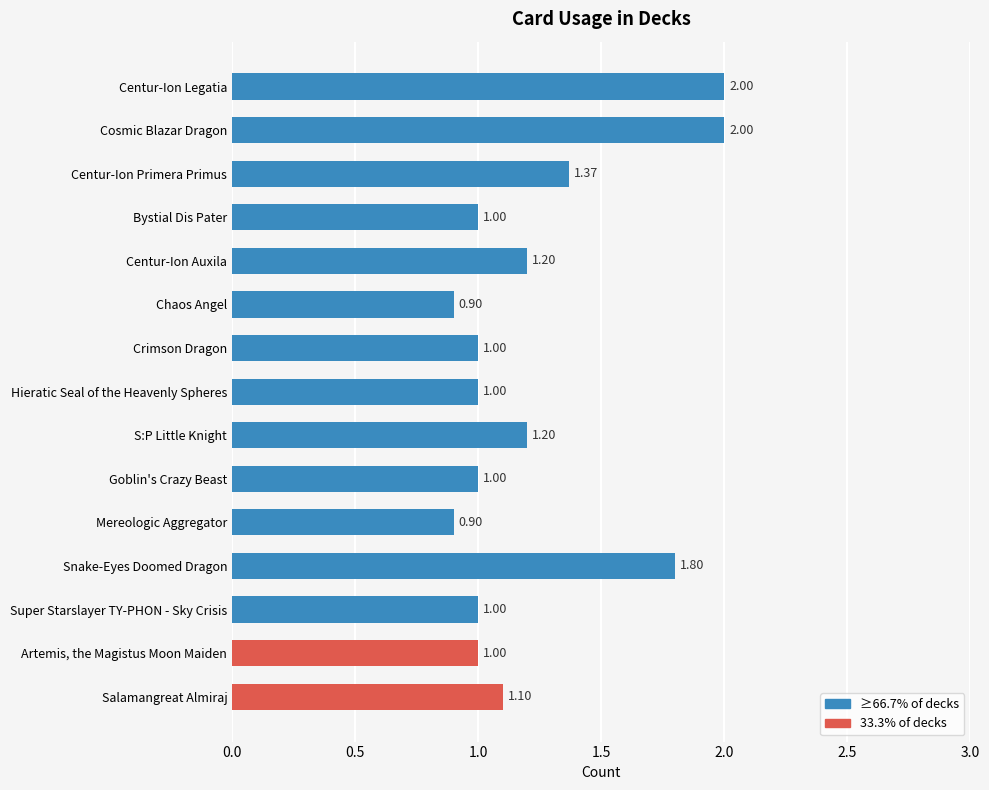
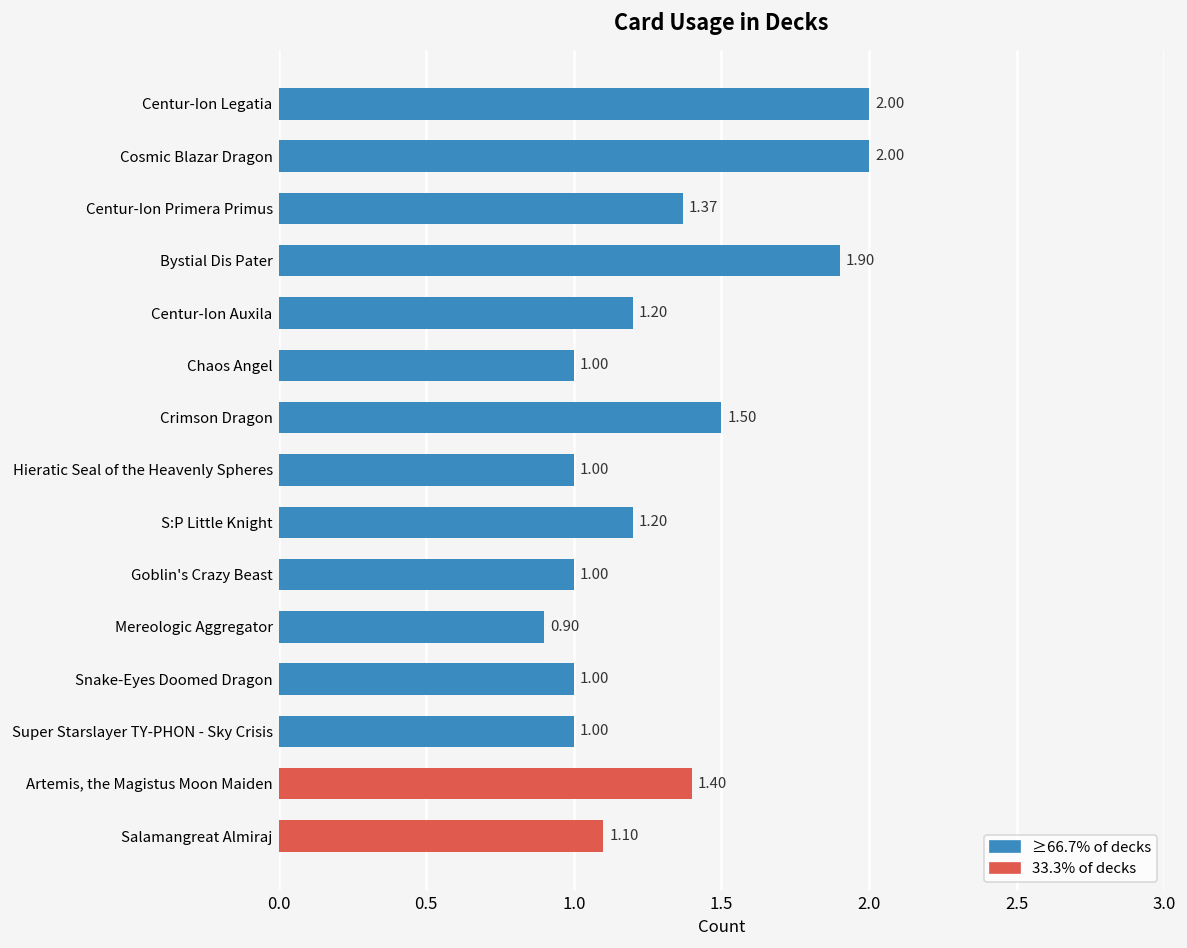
Bystial Dis Pater: 1.00 -> 1.90
Chaos Angel: 0.90 -> 1.00
Crimson Dragon: 1.00 -> 1.50
Snake-Eyes Doomed Dragon: 1.80 -> 1.00
Artemis, the Magistus Moon Maiden: 1.00 -> 1.40
